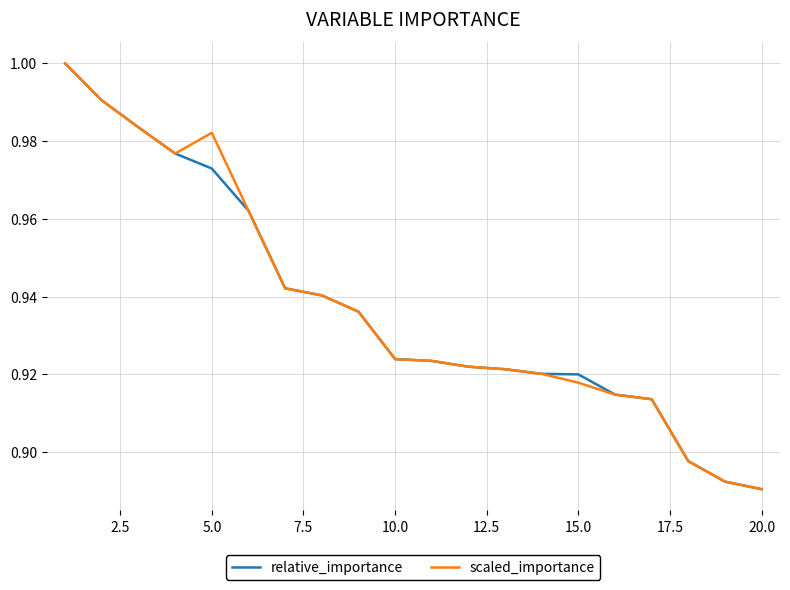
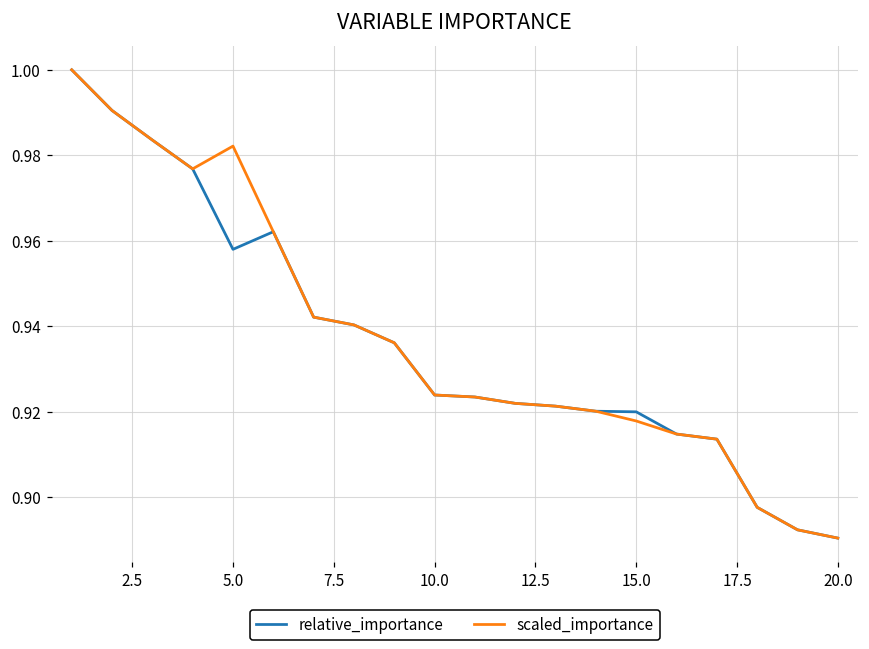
relative_importance, 5.0: 0.973 -> 0.958
